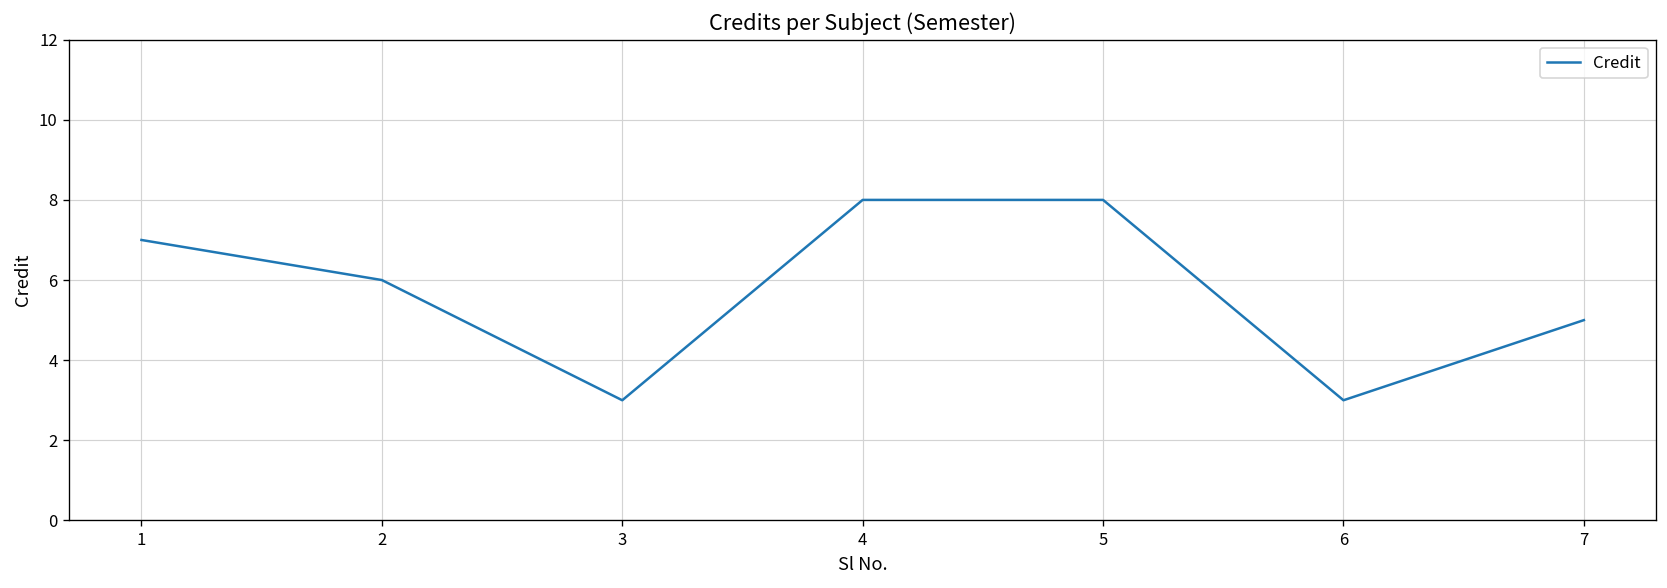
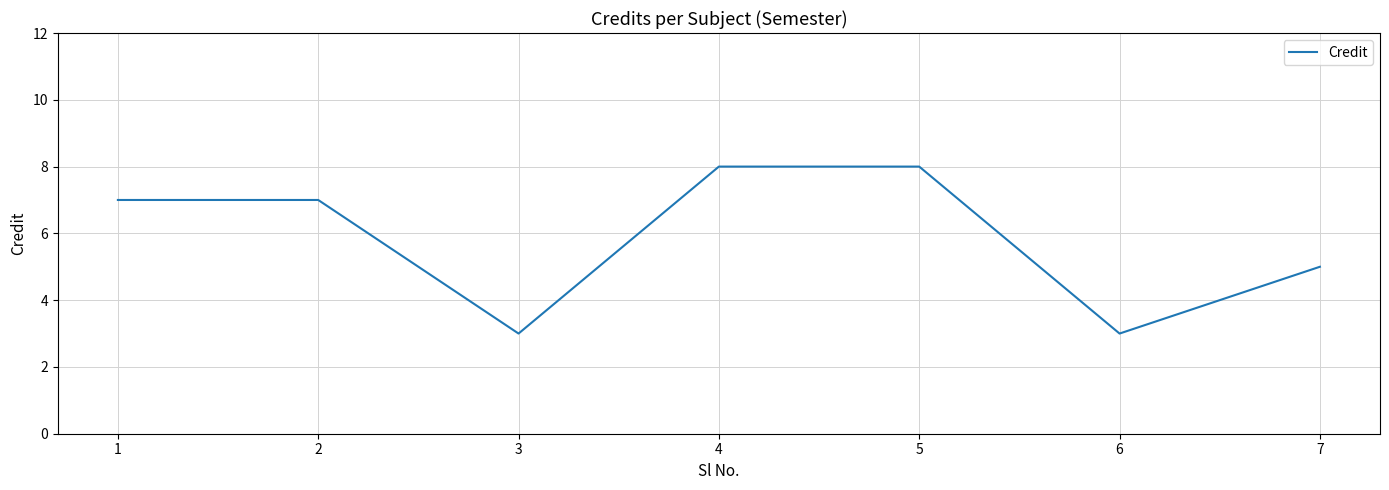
2: 6 -> 7
